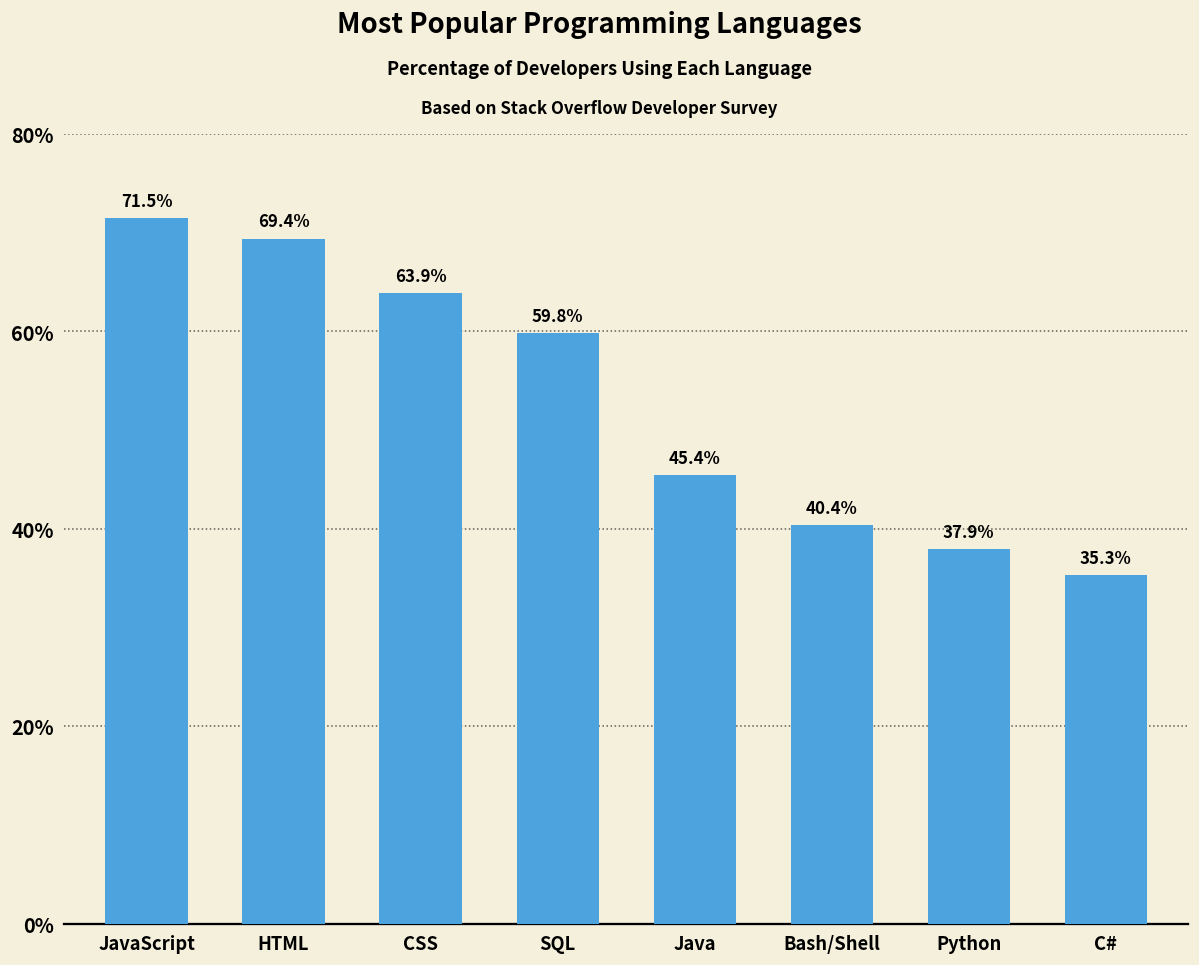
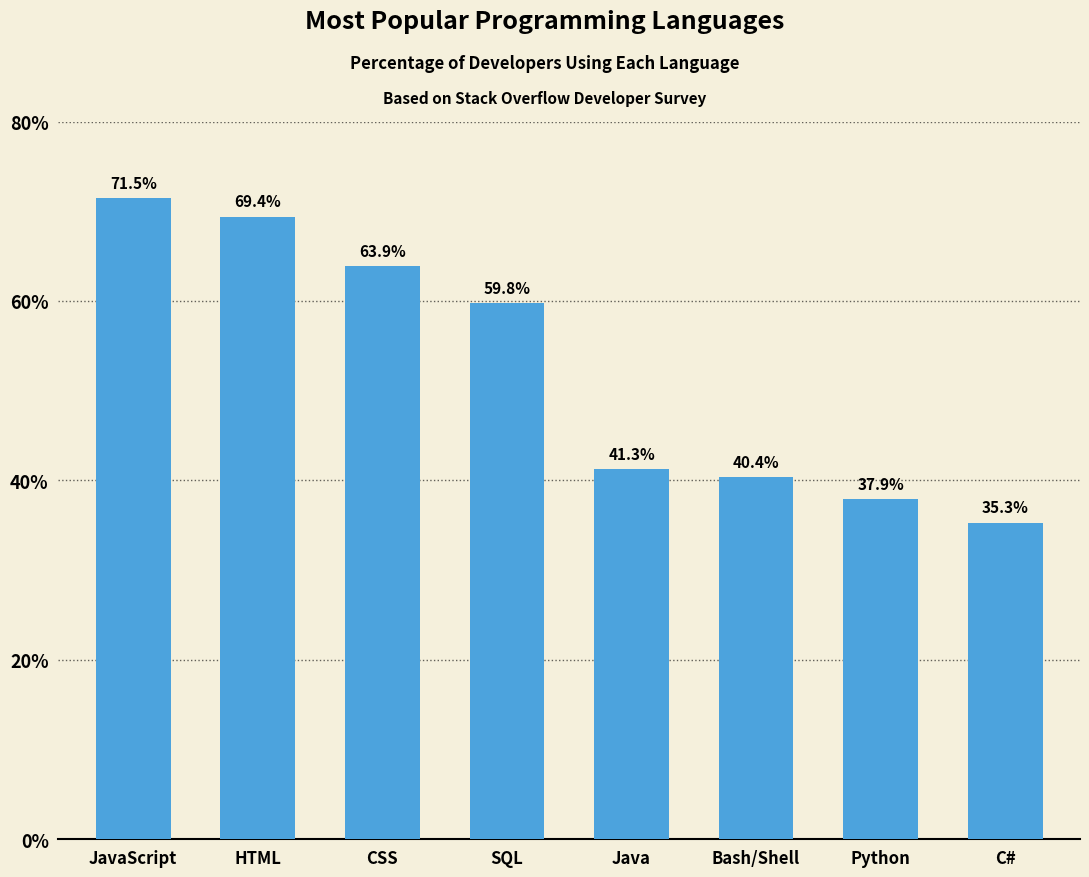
Java: 45.4% -> 41.3%
